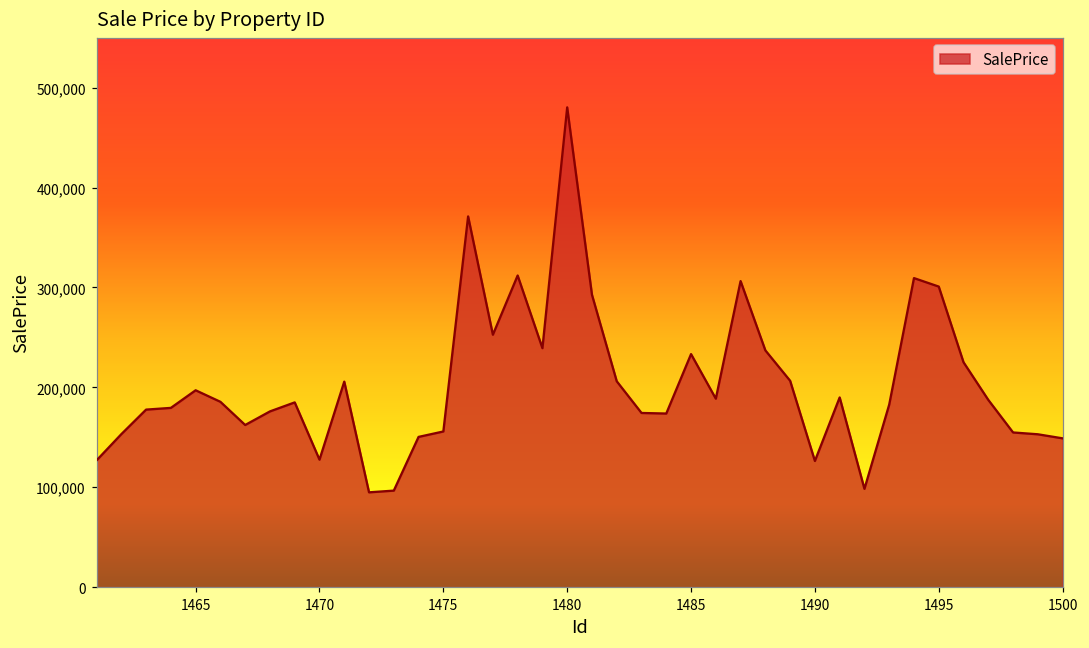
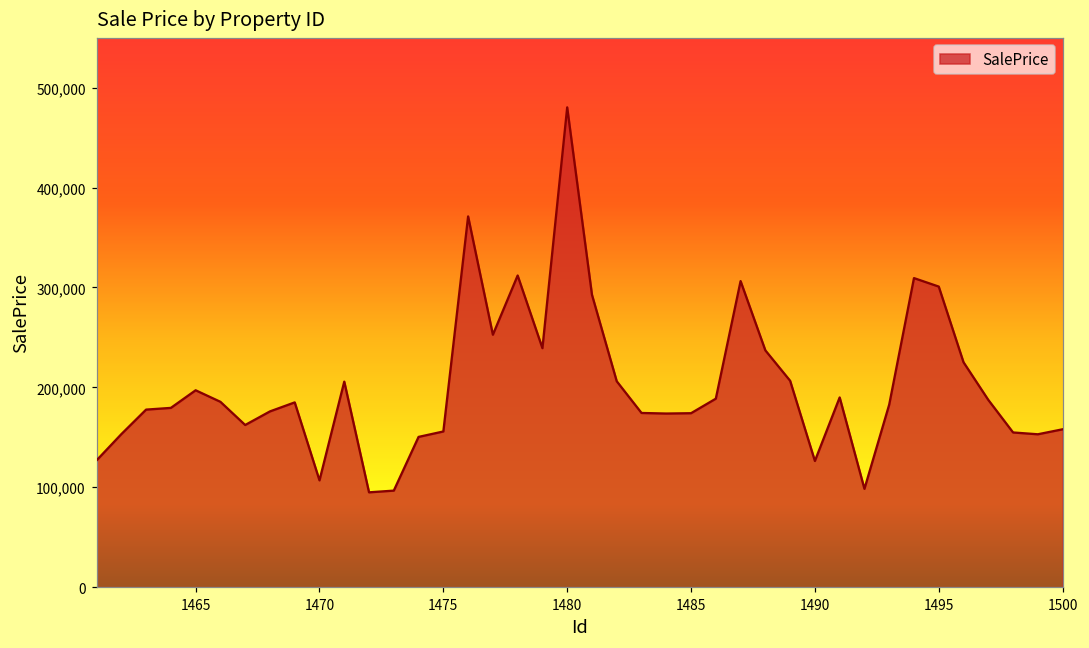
1470: 130,000 -> 110,000
1485: 230,000 -> 170,000
1500: 150,000 -> 160,000
